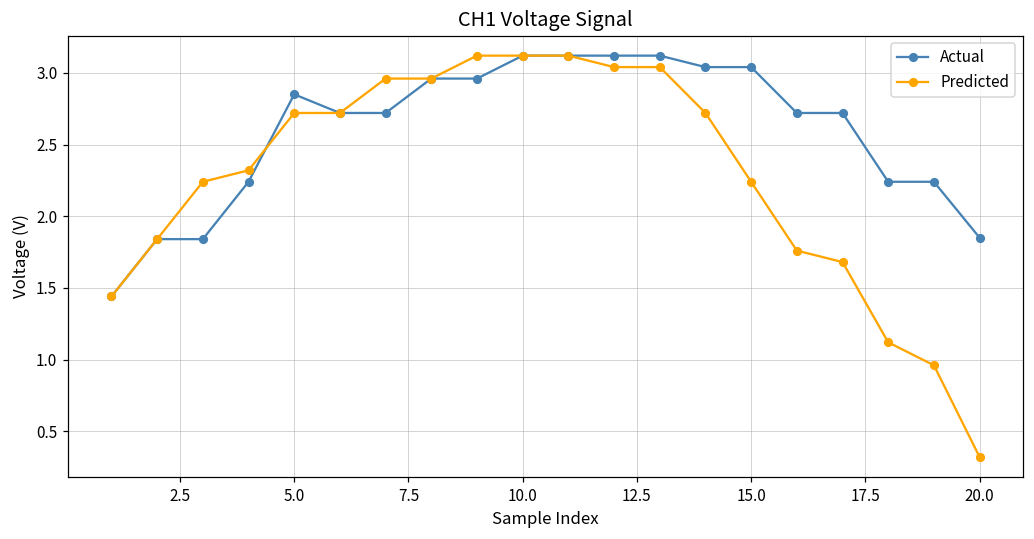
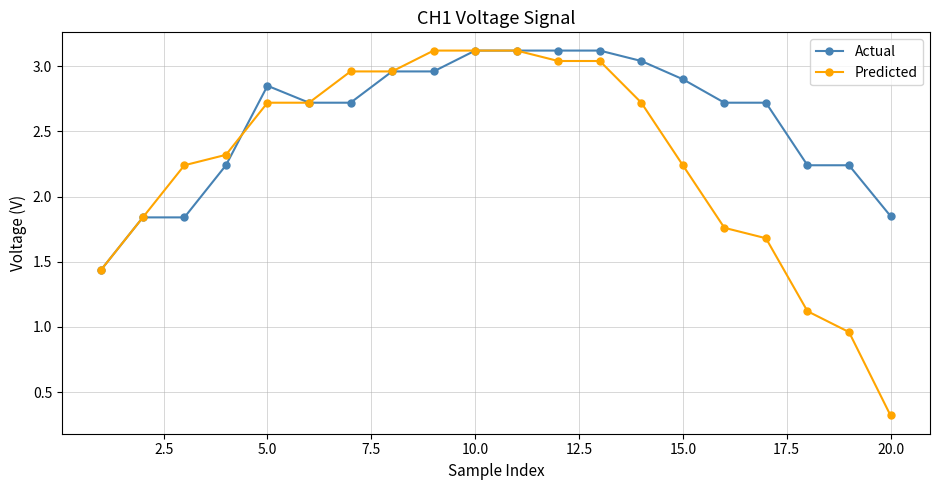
Actual, 15.0: 3.04 -> 2.90
